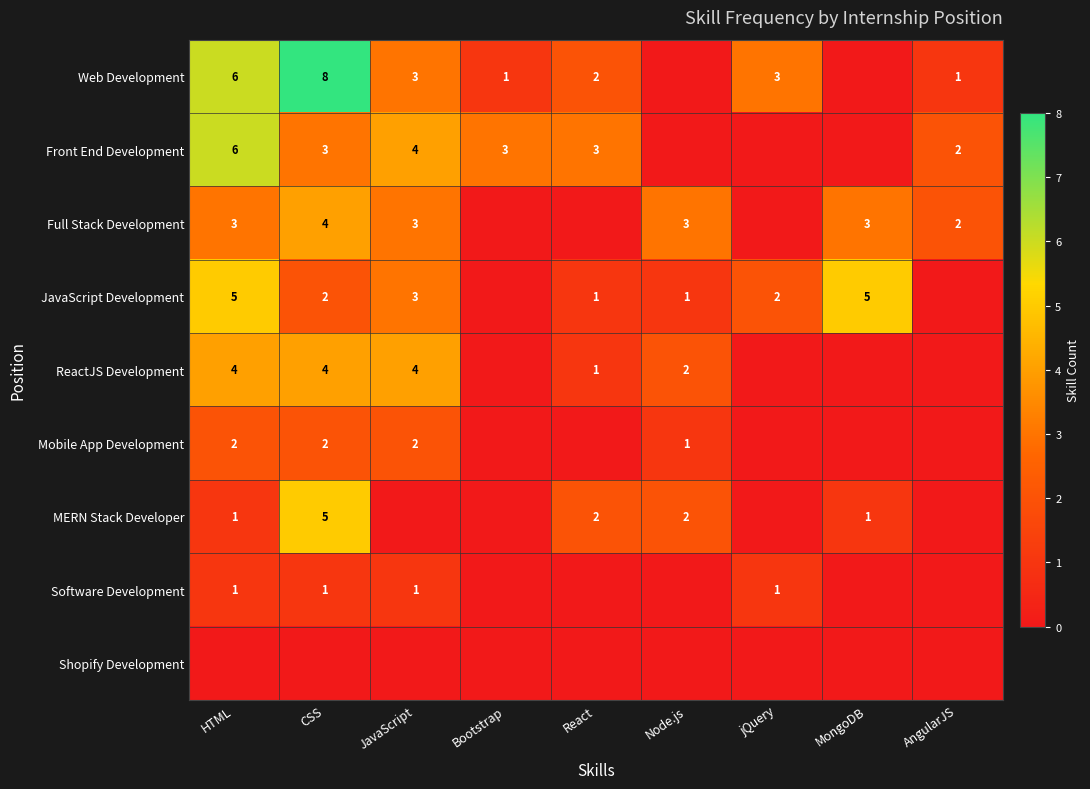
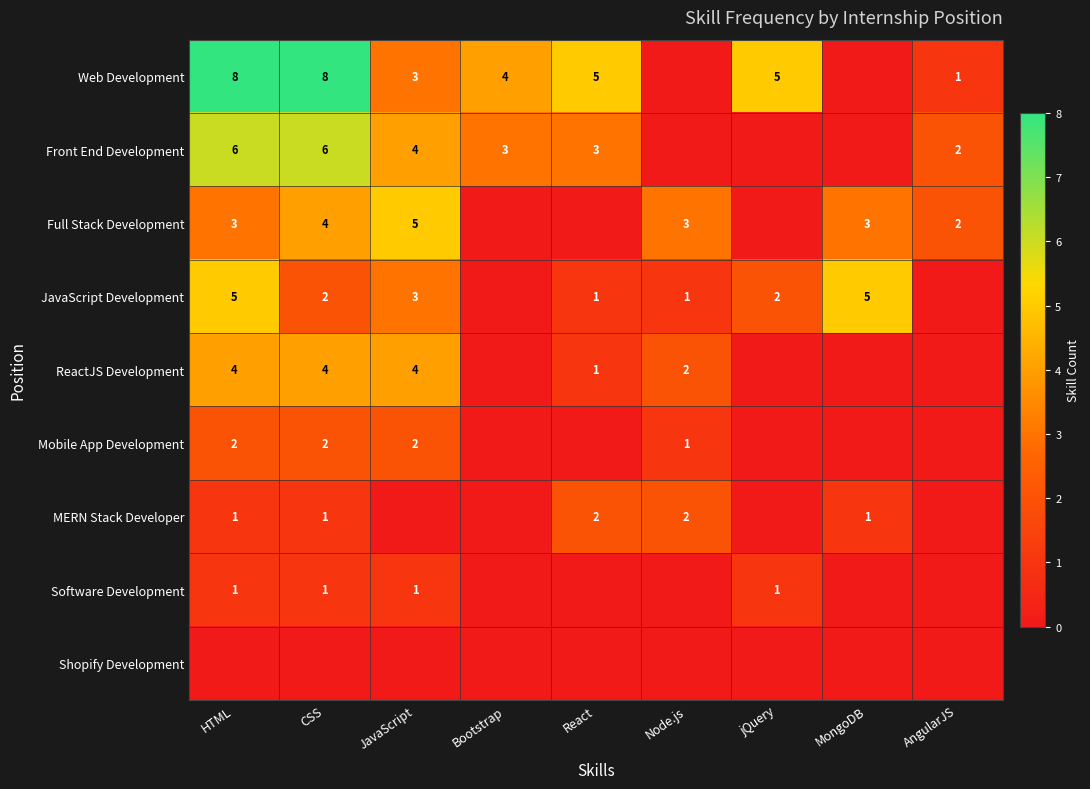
Web Development, HTML: 6 -> 8
Web Development, Bootstrap: 1 -> 4
Web Development, React: 2 -> 5
Web Development, jQuery: 3 -> 5
Front End Development, CSS: 3 -> 6
Full Stack Development, JavaScript: 3 -> 5
MERN Stack Developer, CSS: 5 -> 1
